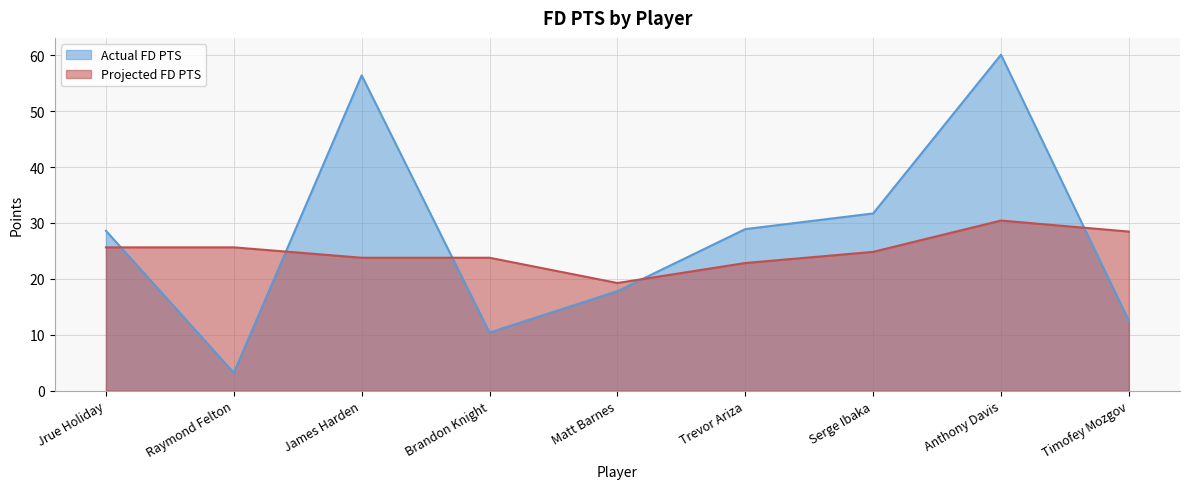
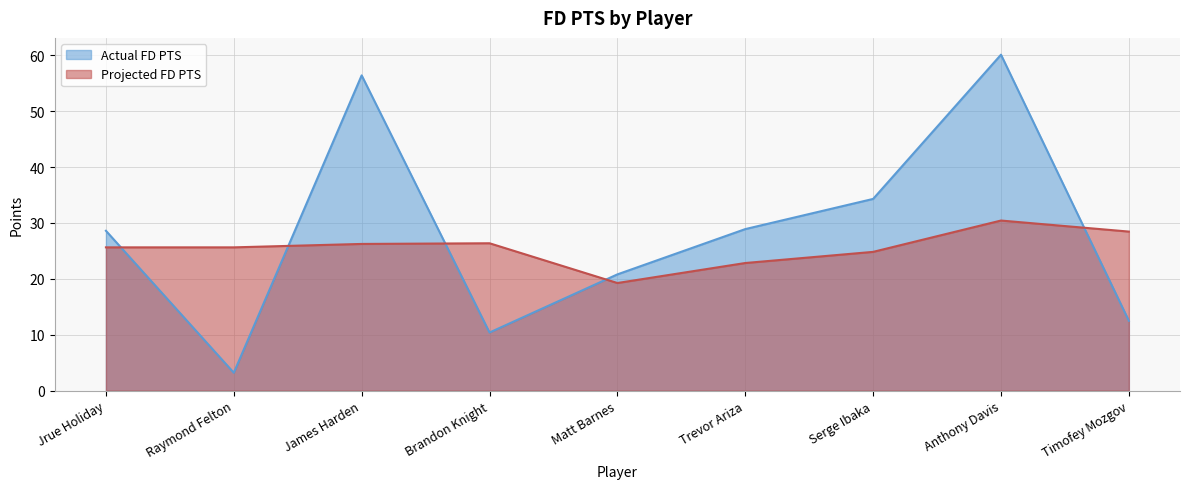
Projected FD PTS, James Harden: 24 -> 26
Projected FD PTS, Brandon Knight: 24 -> 26
Actual FD PTS, Matt Barnes: 18 -> 21
Actual FD PTS, Serge Ibaka: 32 -> 34
